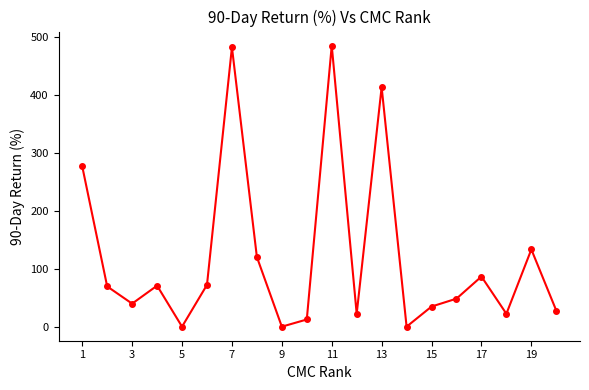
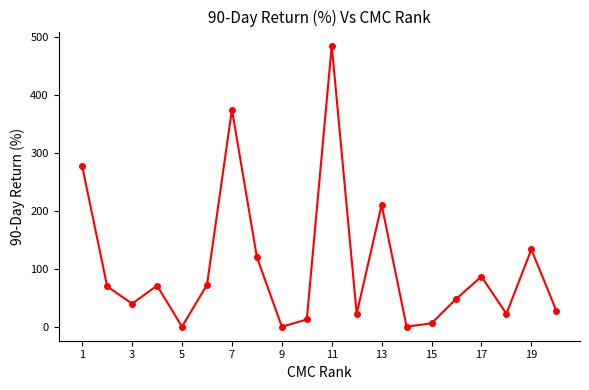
7: 480 -> 380
13: 410 -> 210
15: 30 -> 10
